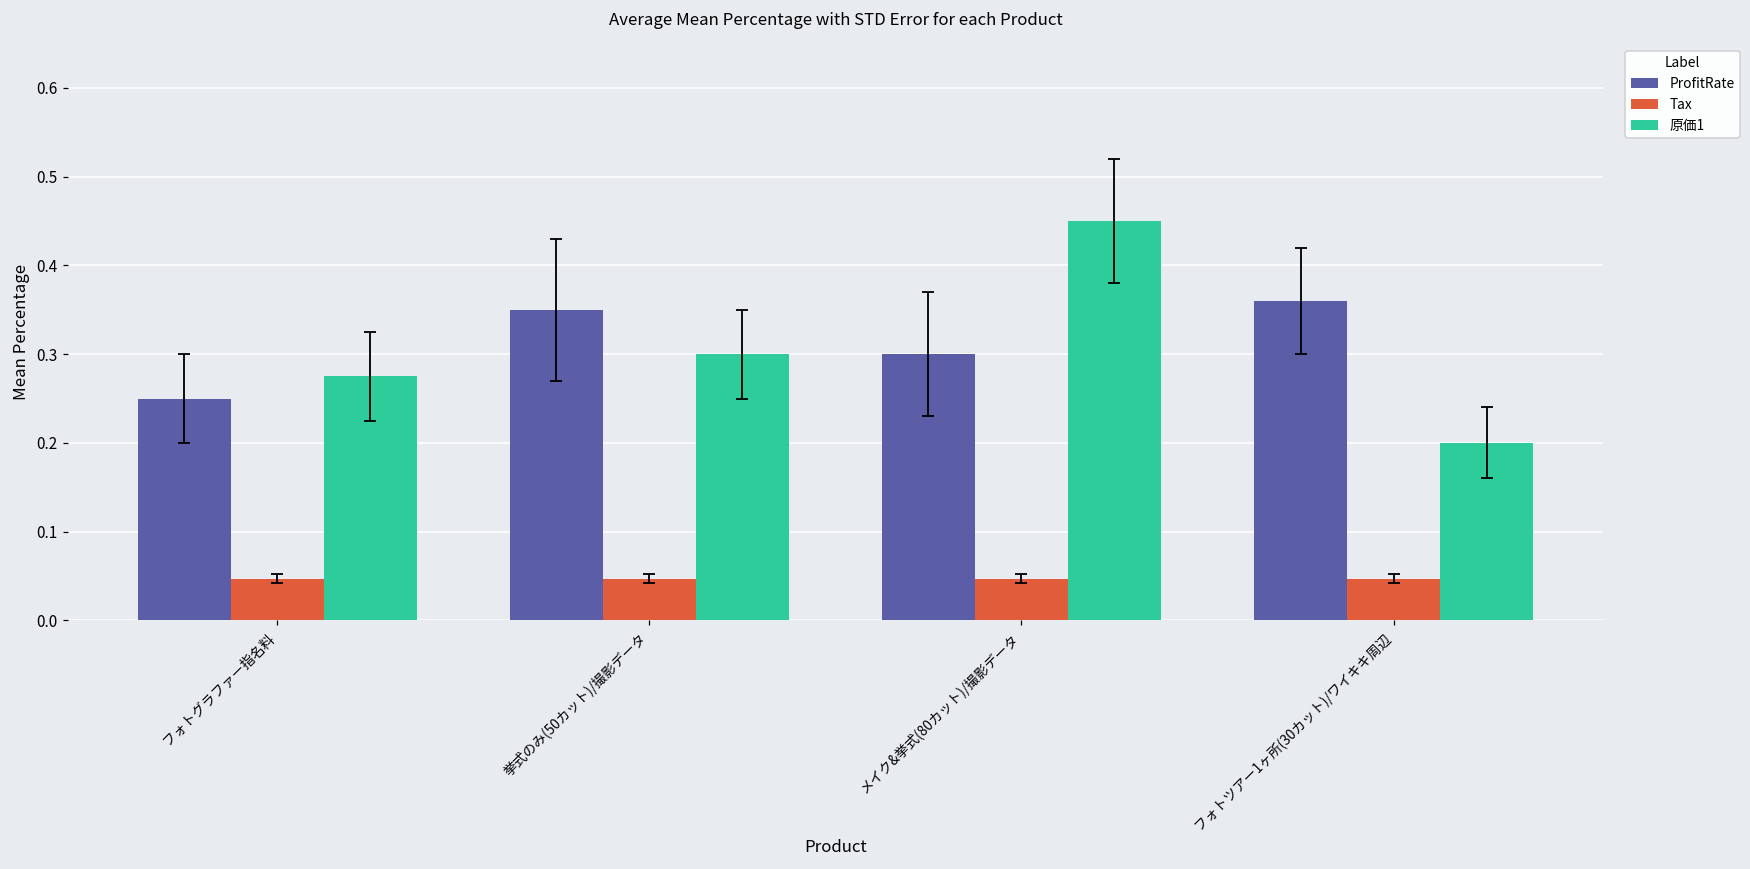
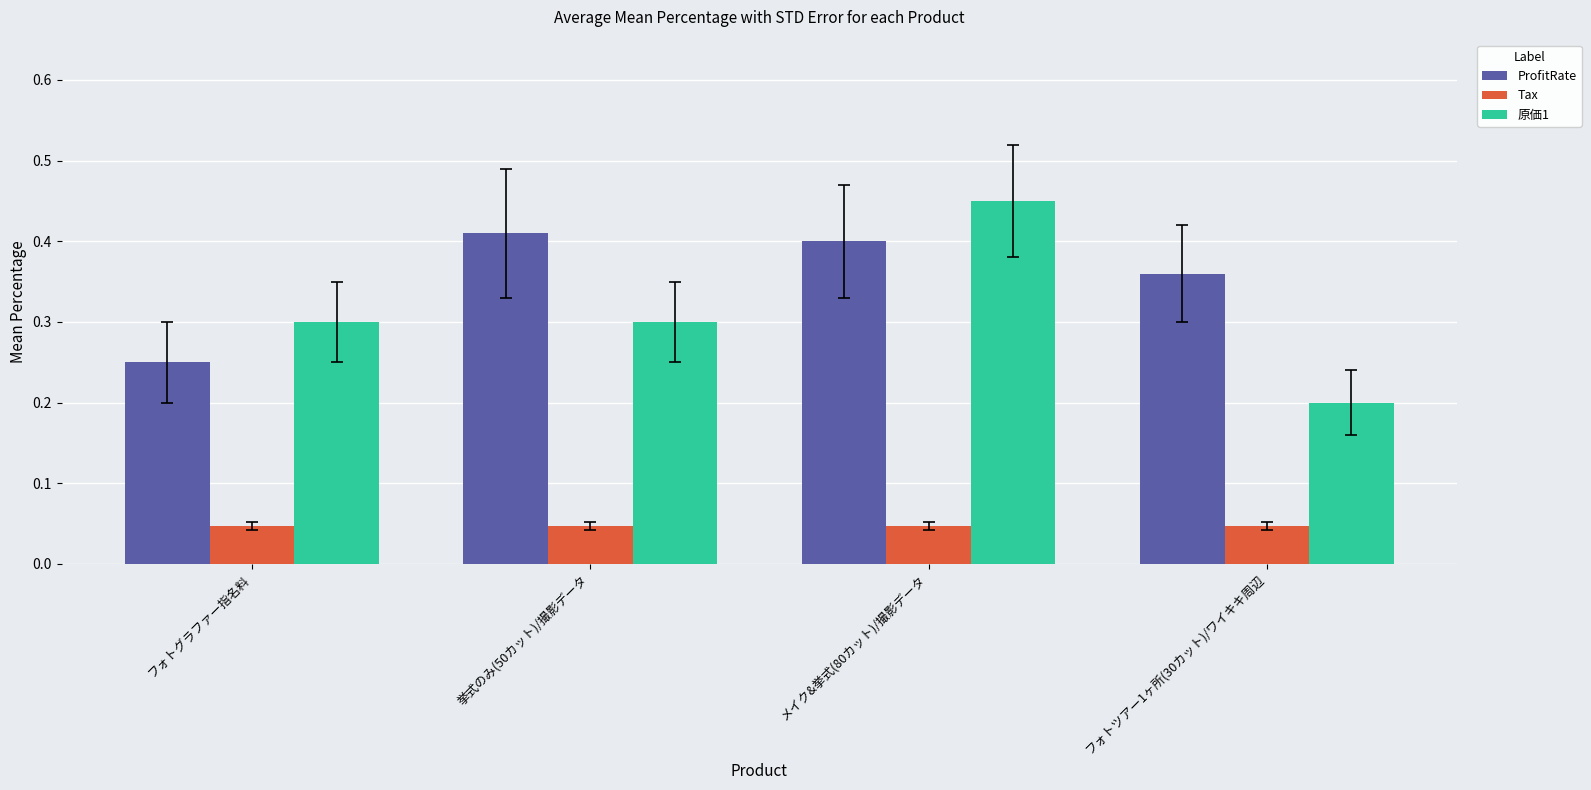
原価1, フォトグラファー指名料: 0.28 -> 0.30
ProfitRate, 挙式のみ(50カット)/撮影データ: 0.35 -> 0.41
ProfitRate, メイク&挙式(80カット)/撮影データ: 0.3 -> 0.4
